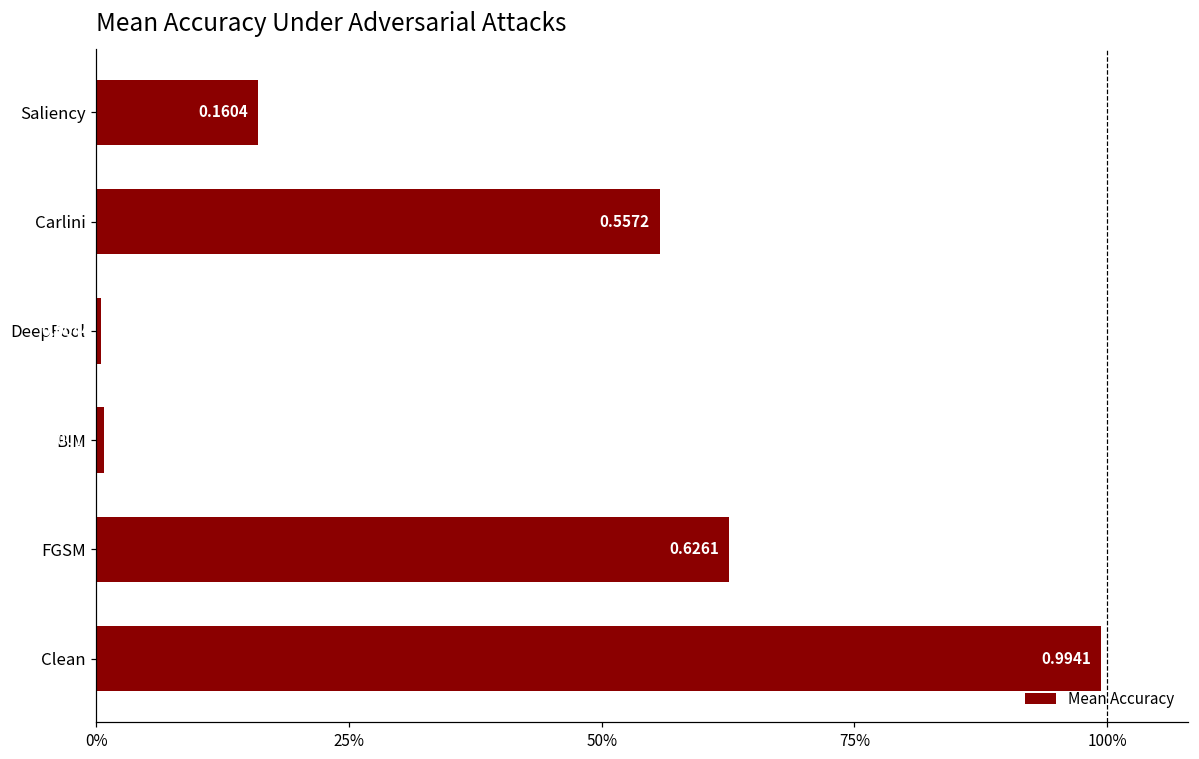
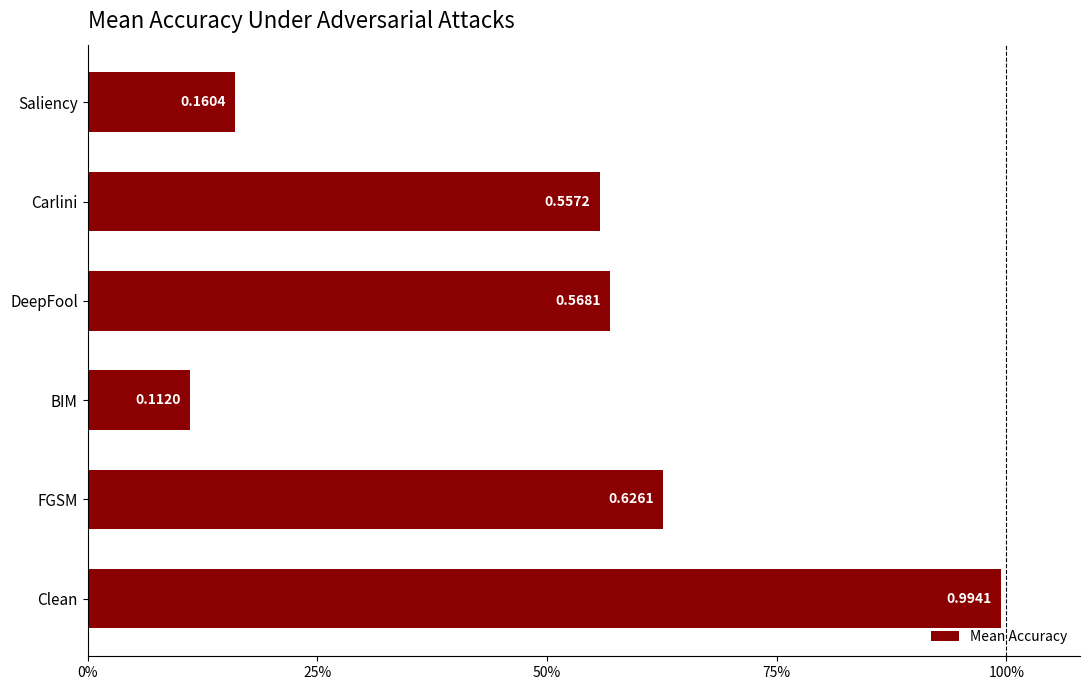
DeepFool: 0% -> 57%
BIM: 1% -> 11%
